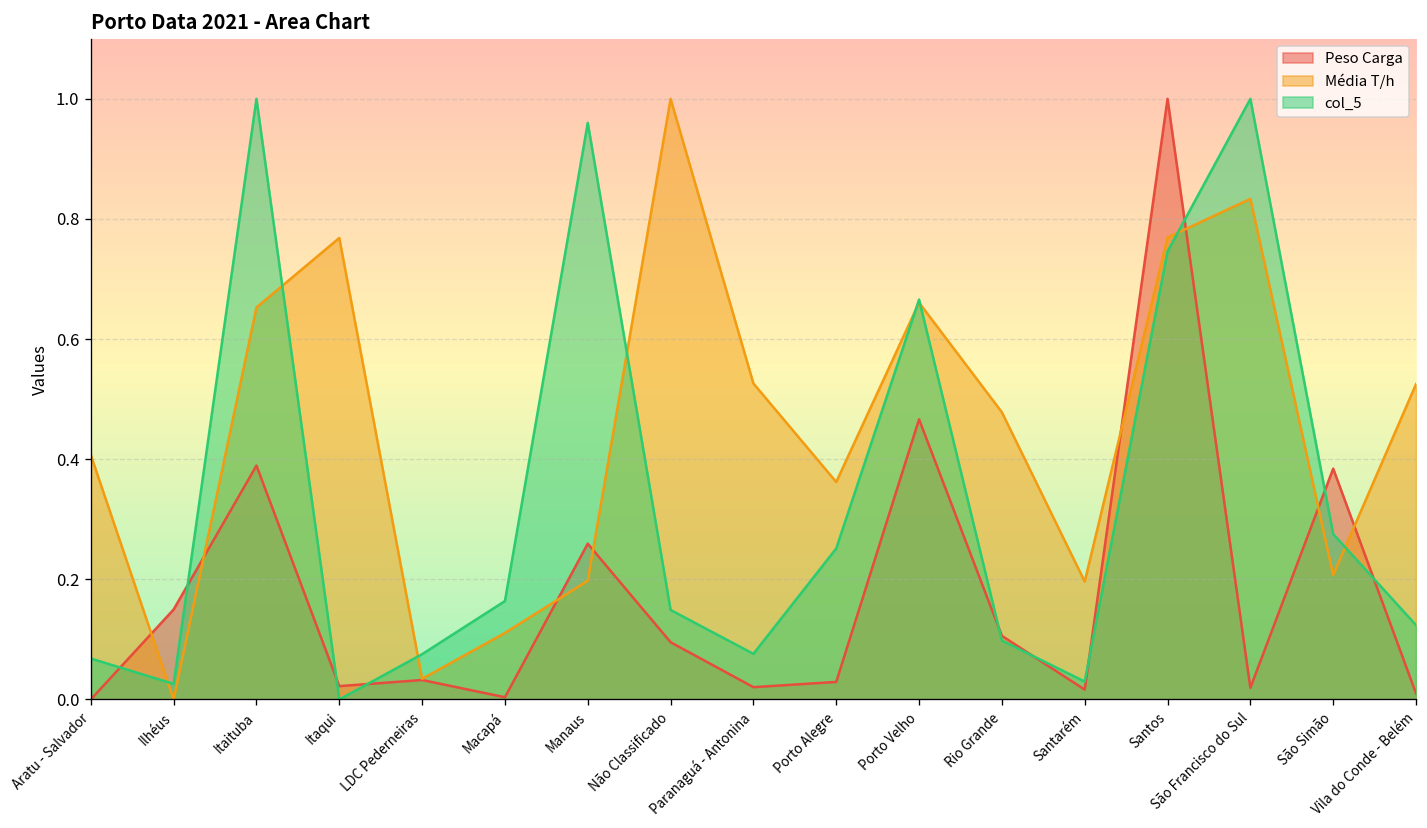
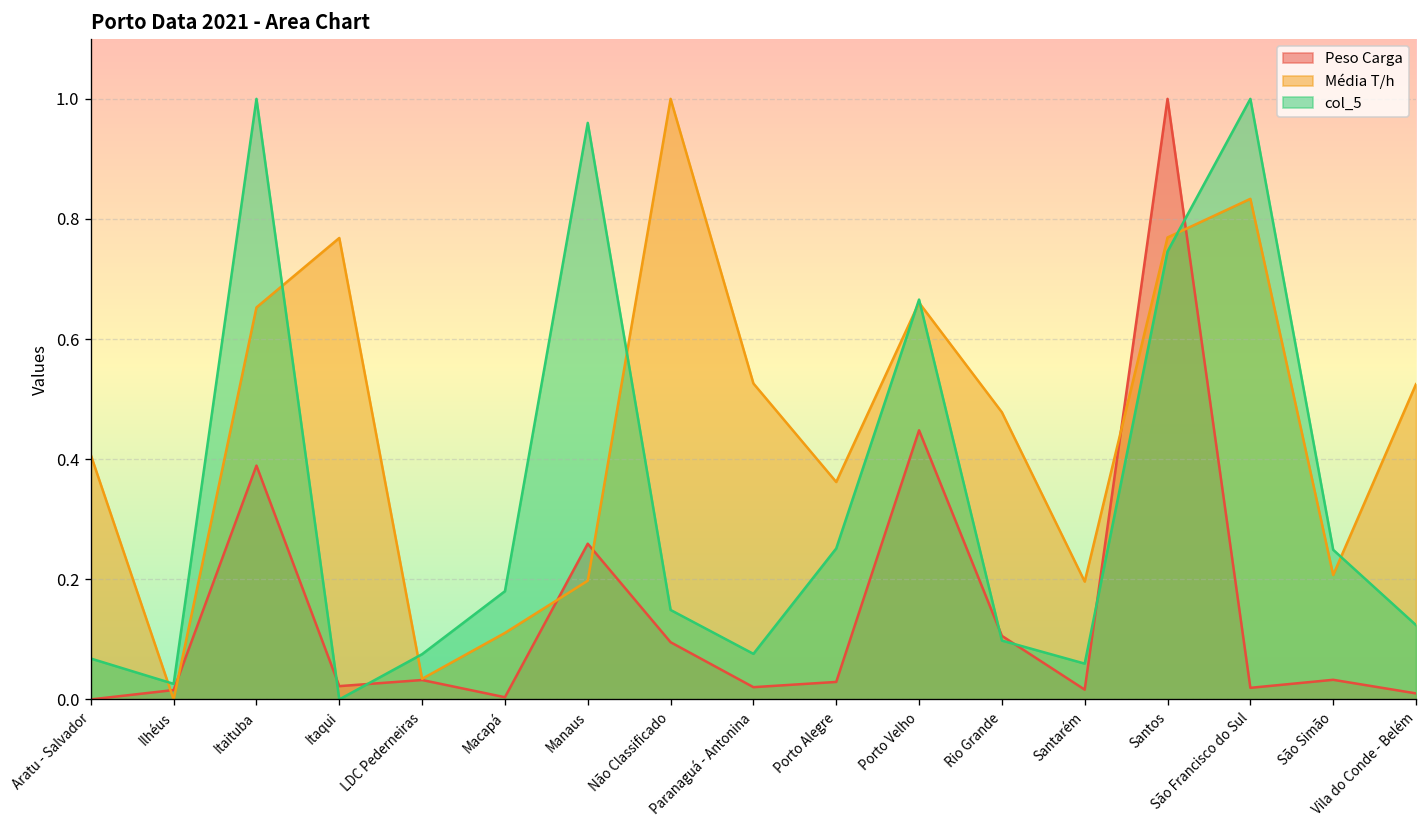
Peso Carga, Ilhéus: 0.15 -> 0.02
col_5, Macapá: 0.16 -> 0.18
Peso Carga, Porto Velho: 0.47 -> 0.45
col_5, Santarém: 0.03 -> 0.06
Peso Carga, São Simão: 0.38 -> 0.03
col_5, São Simão: 0.28 -> 0.25
